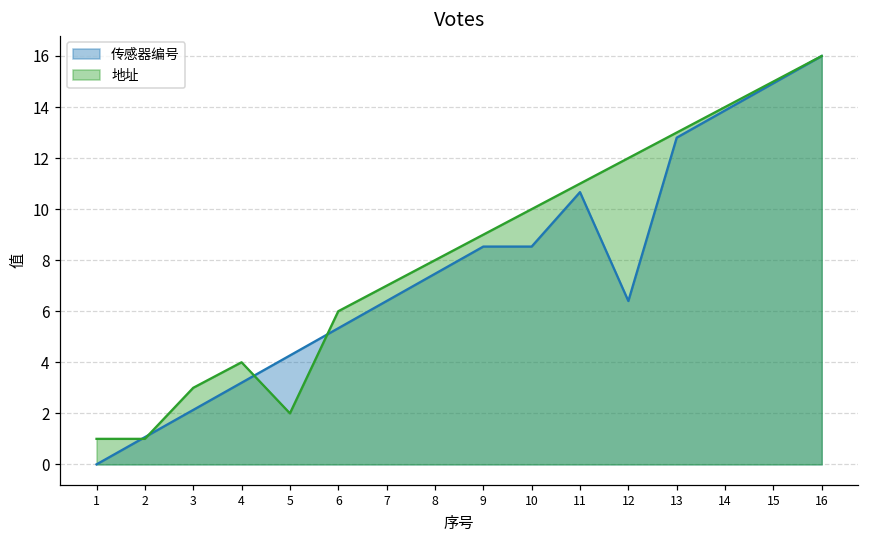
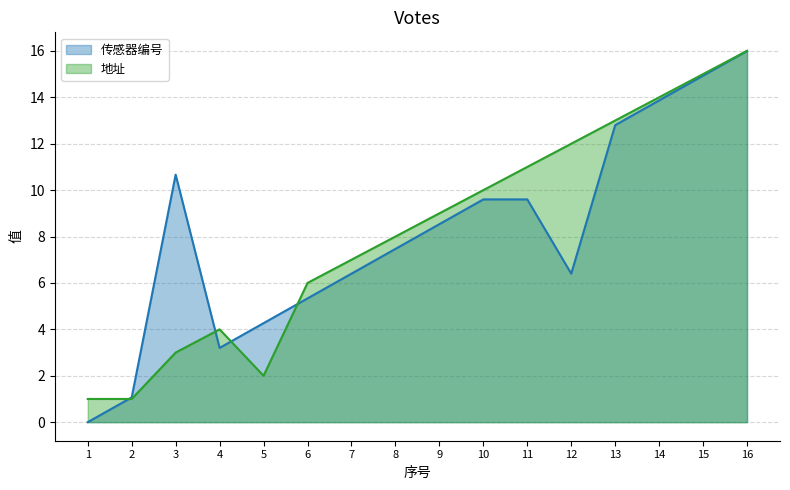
传感器编号, 3: 2.1 -> 10.7
传感器编号, 10: 8.5 -> 9.6
传感器编号, 11: 10.7 -> 9.6
